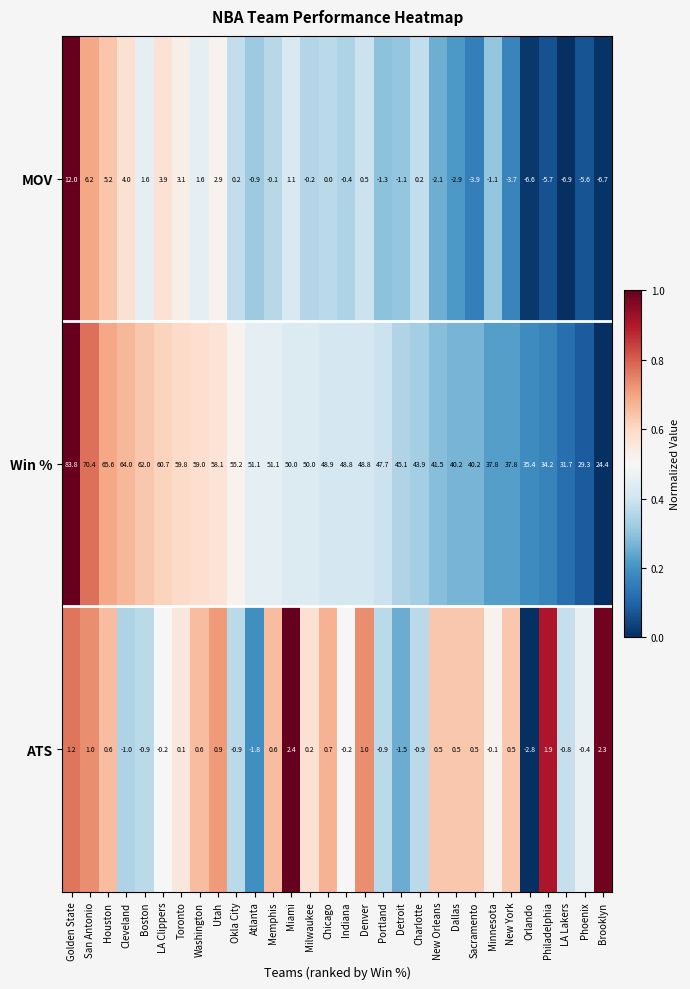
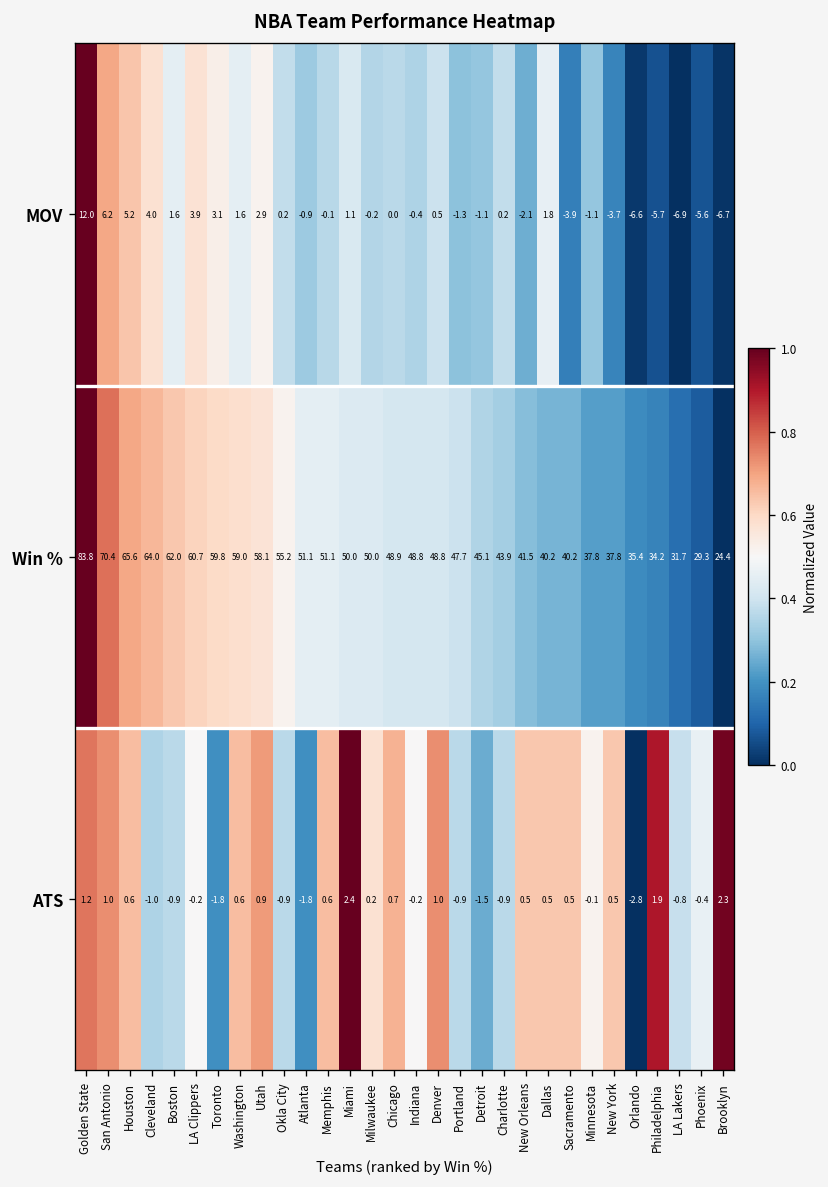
MOV, Dallas: -2.9 -> 1.8
ATS, Toronto: 0.1 -> -1.8
